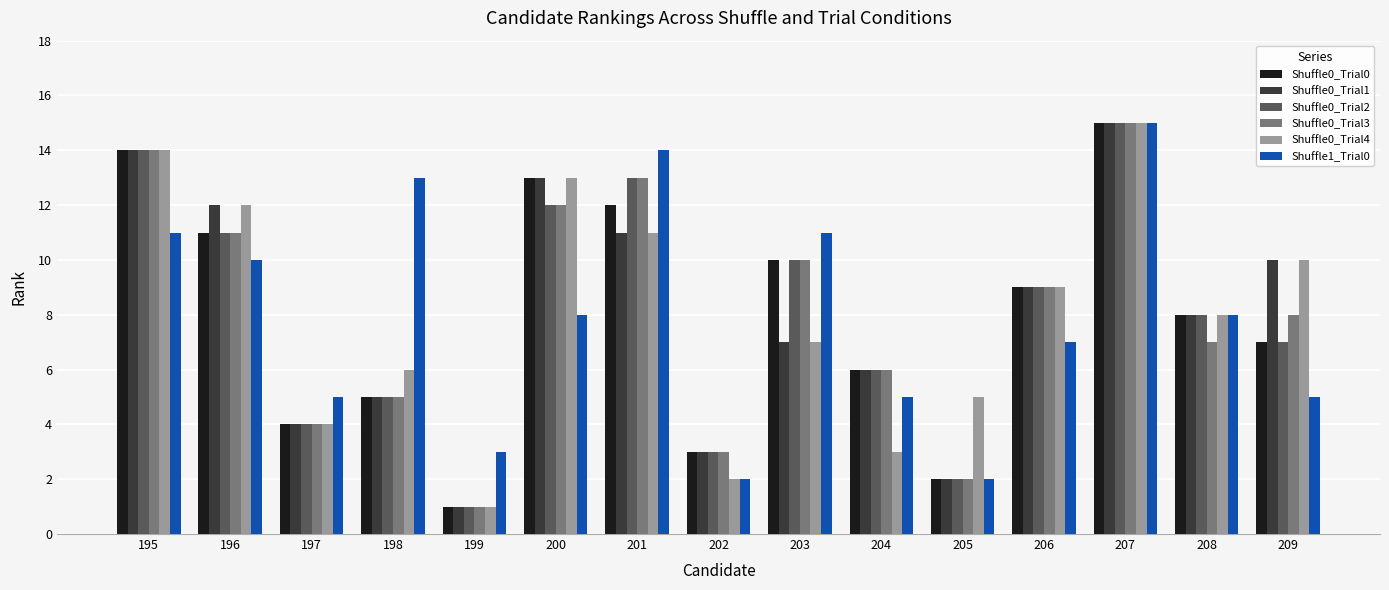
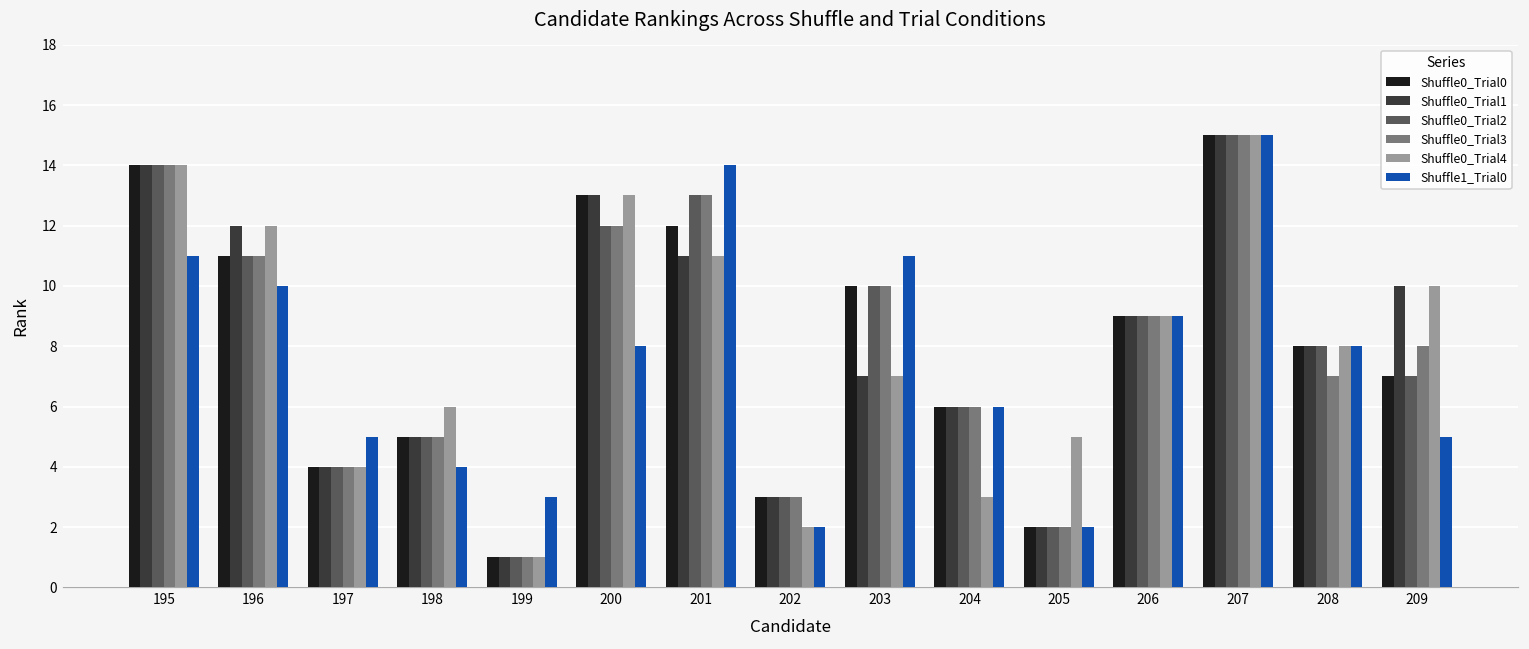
Shuffle1_Trial0, 198: 13 -> 4
Shuffle1_Trial0, 204: 5 -> 6
Shuffle1_Trial0, 206: 7 -> 9
